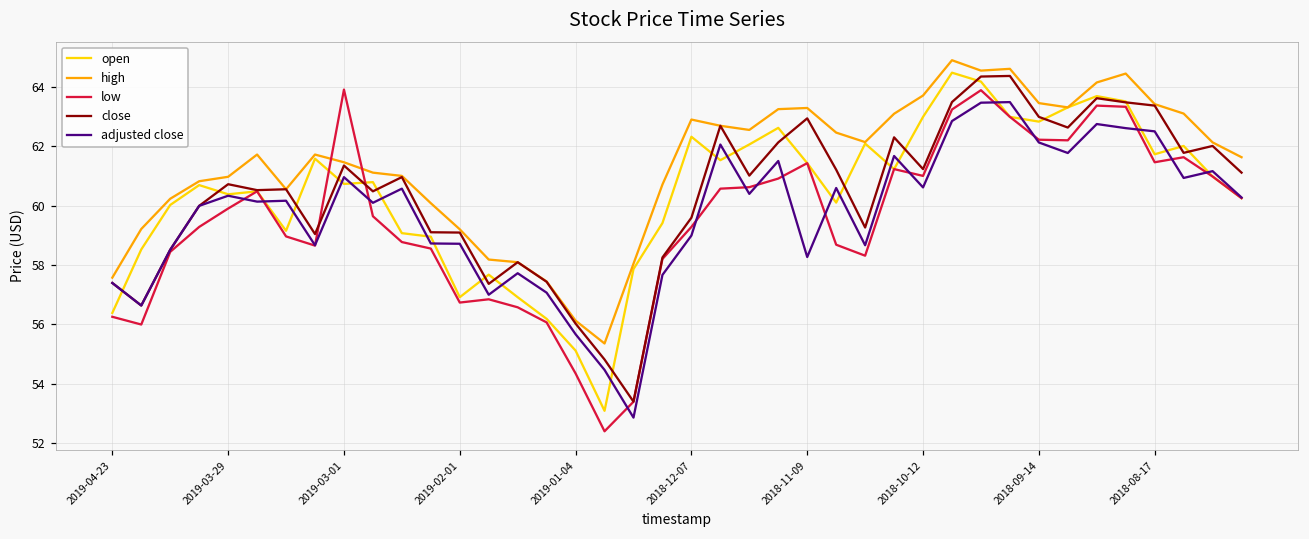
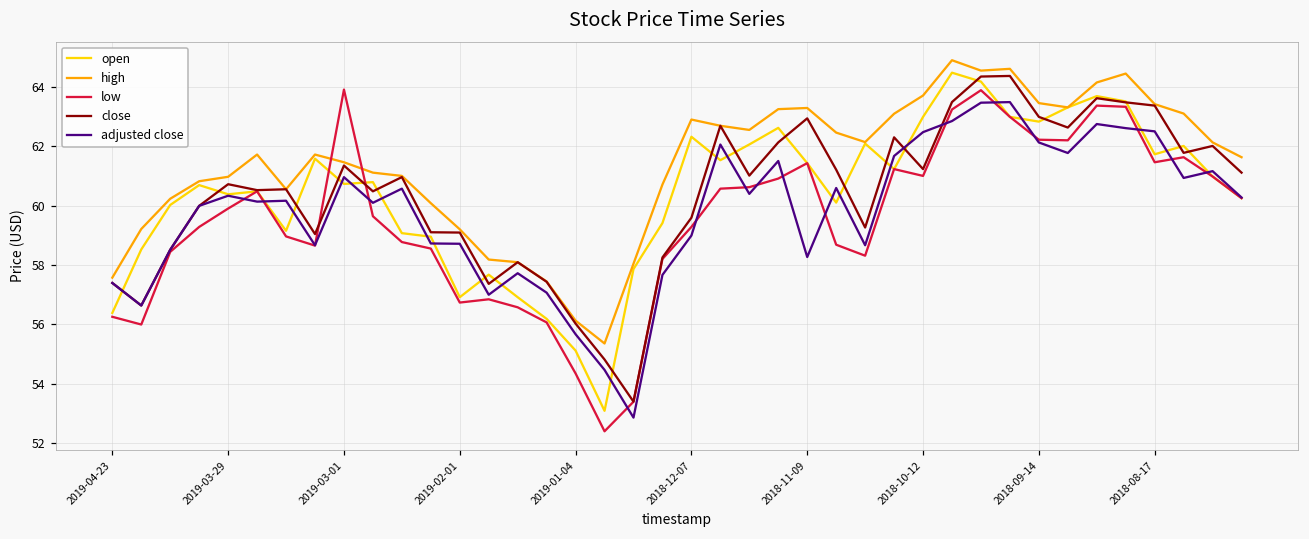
adjusted close, 2018-10-12: 60.6 -> 62.5
